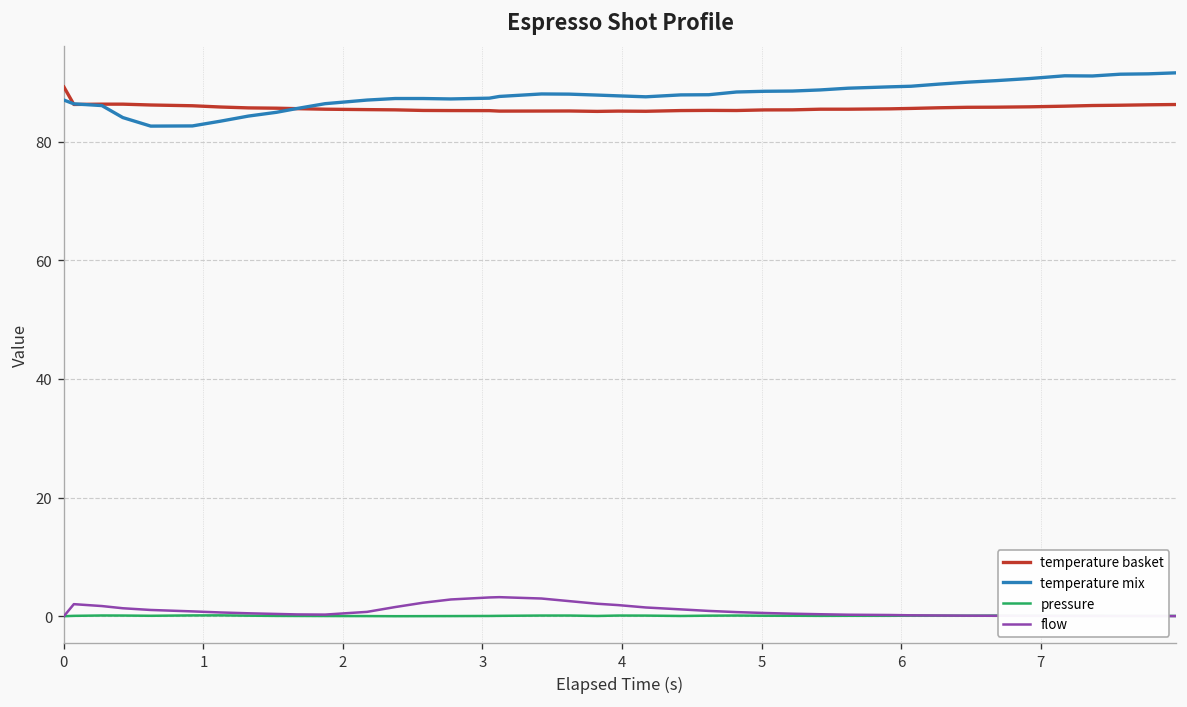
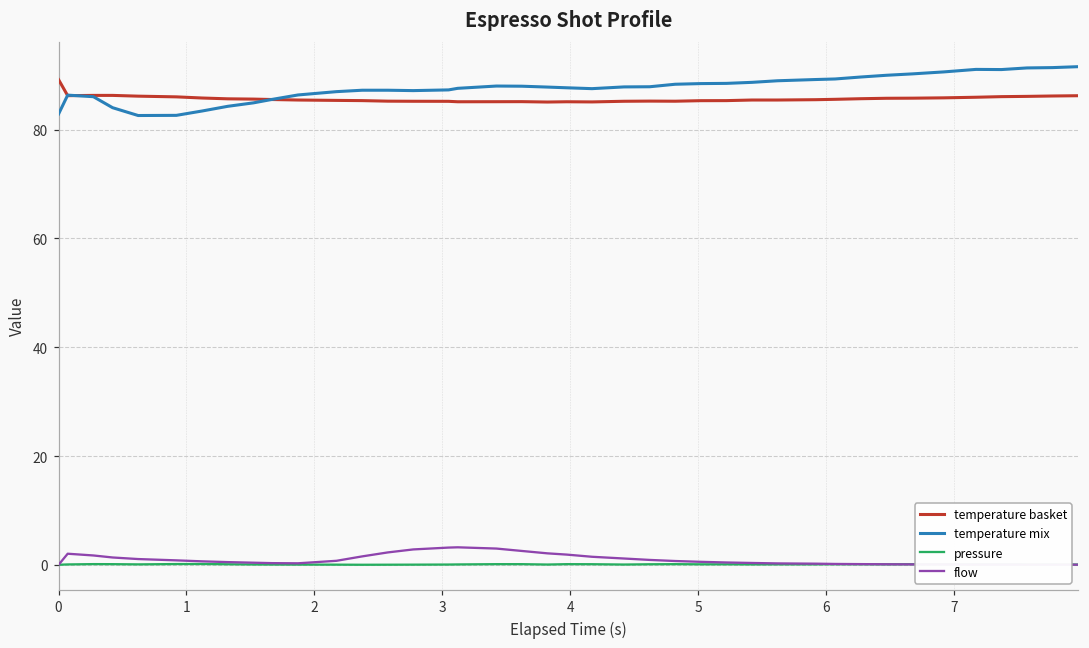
temperature mix, 0: 87 -> 83
